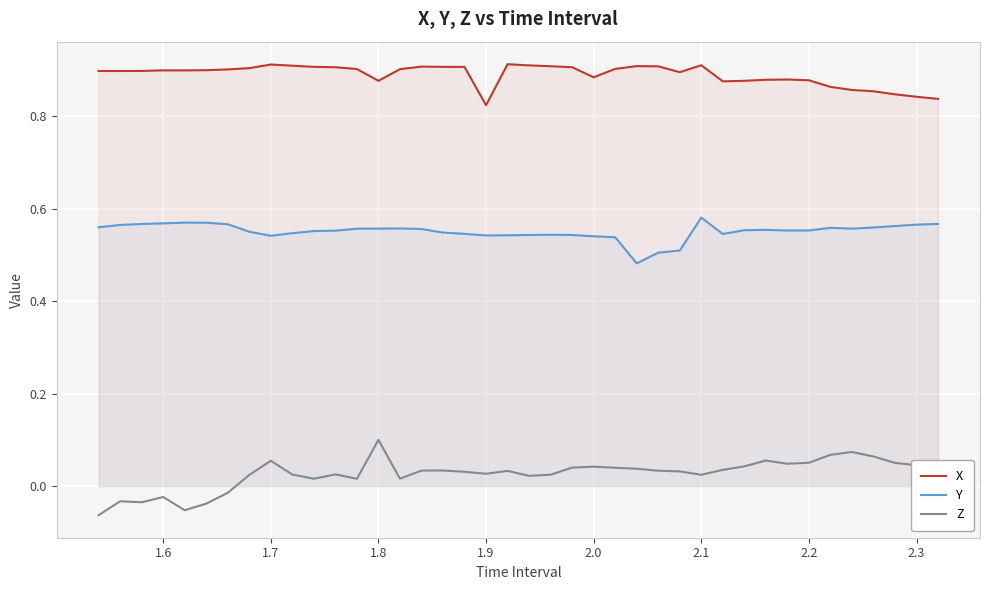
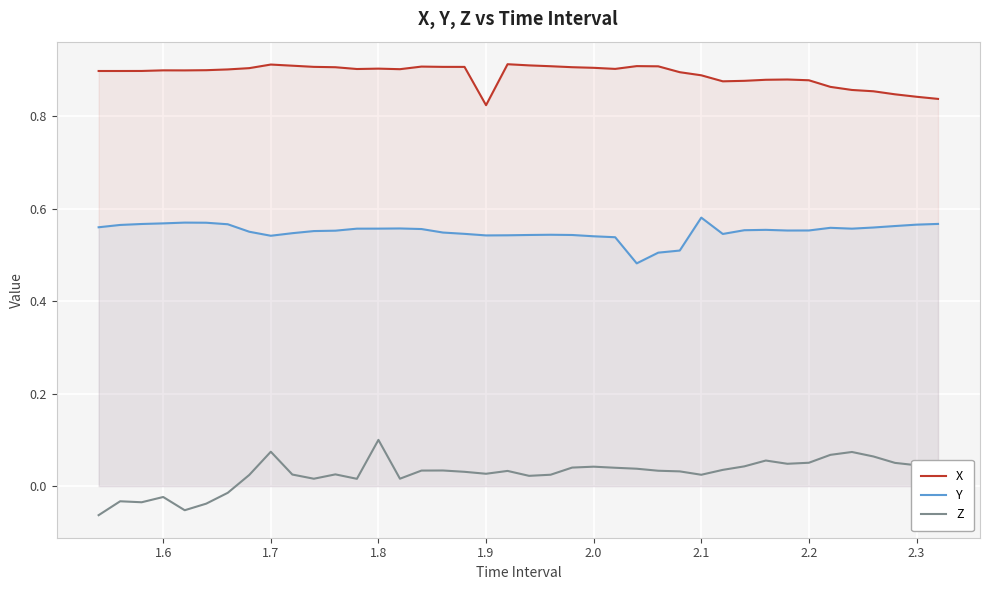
Z, 1.7: 0.05 -> 0.07
X, 1.8: 0.88 -> 0.90
X, 2.0: 0.88 -> 0.91
X, 2.1: 0.91 -> 0.89
